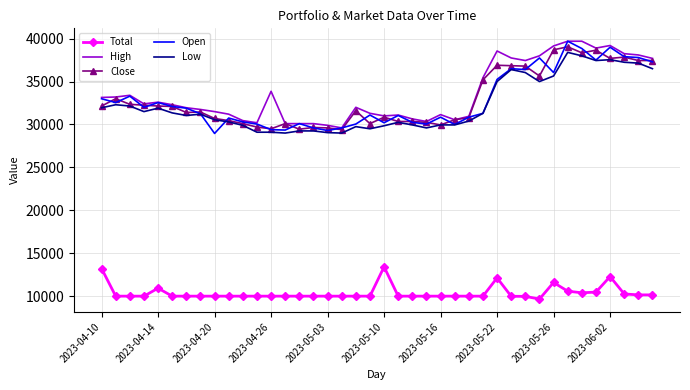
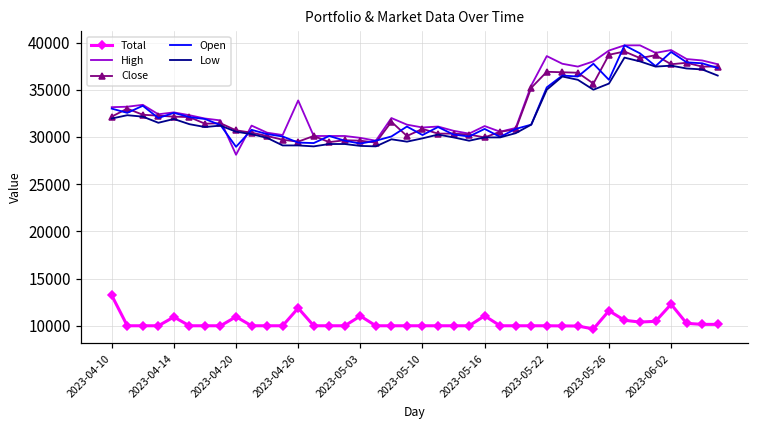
Total, 2023-04-20: 10000 -> 11000
High, 2023-04-20: 32000 -> 28000
Total, 2023-04-26: 10000 -> 12000
Total, 2023-05-03: 10000 -> 11000
Total, 2023-05-10: 13000 -> 10000
Total, 2023-05-16: 10000 -> 11000
Total, 2023-05-22: 12000 -> 10000
